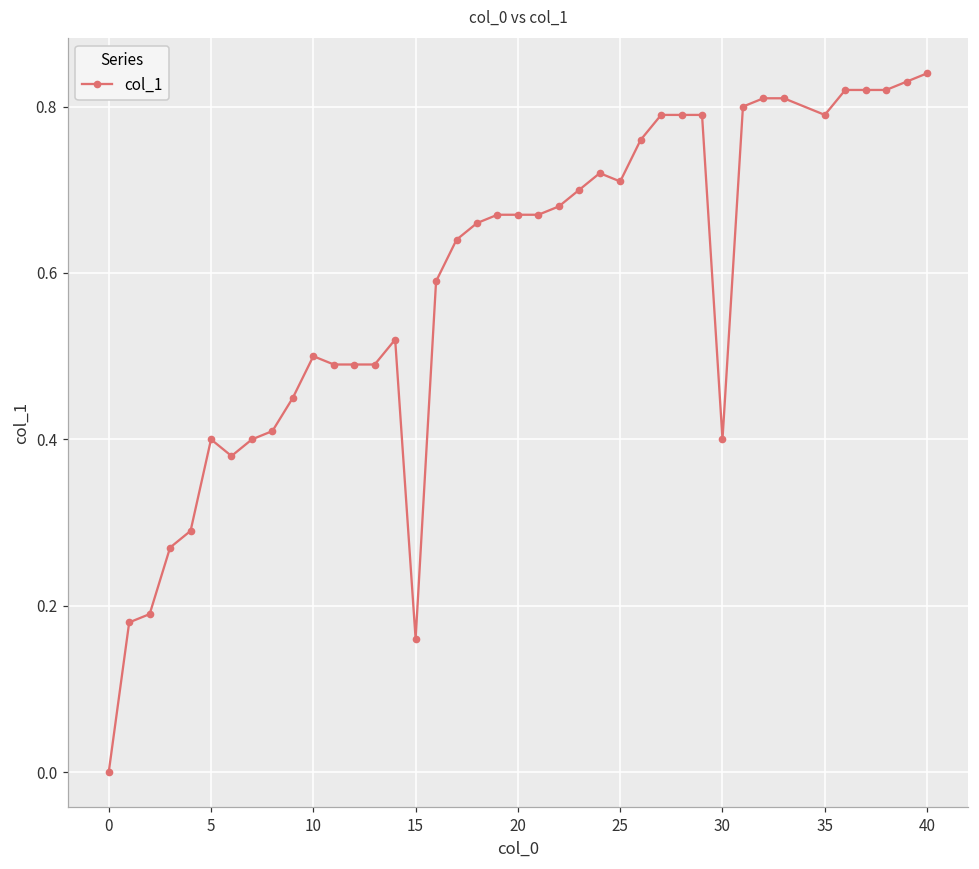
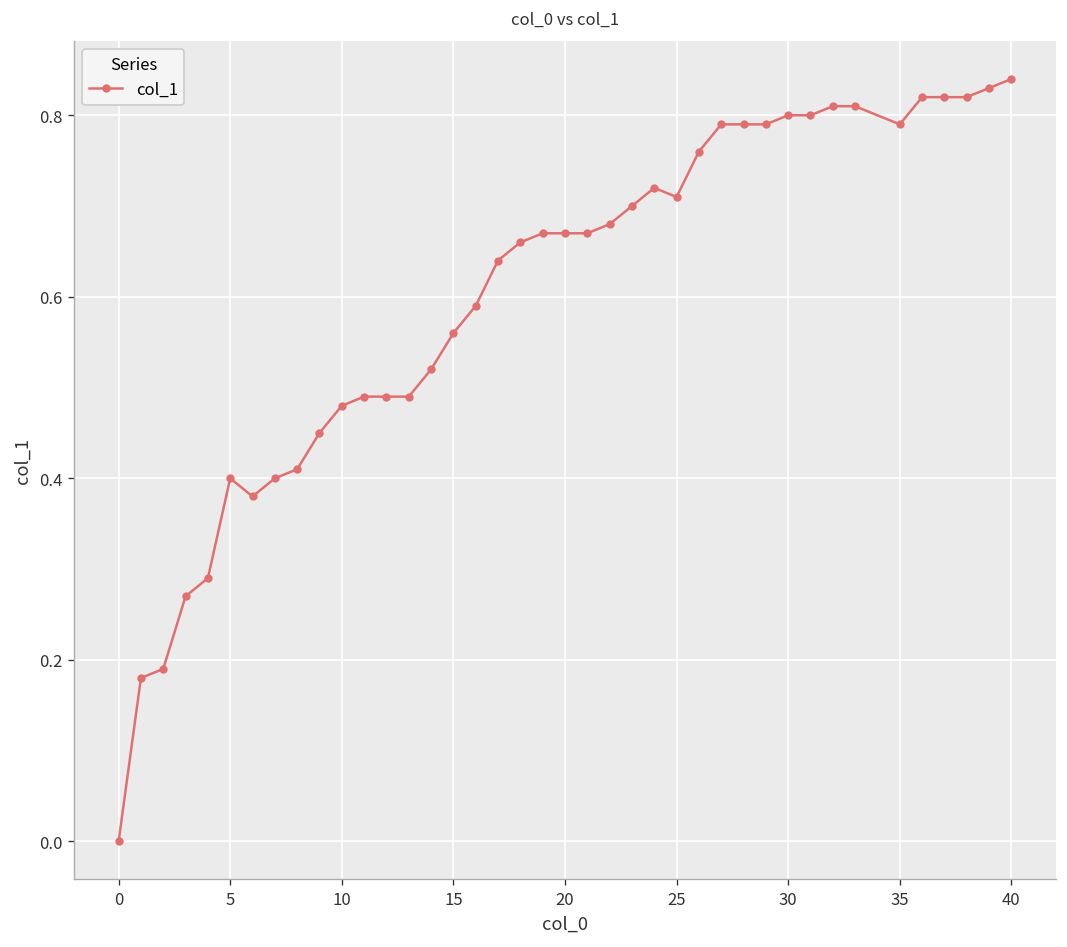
10: 0.50 -> 0.48
15: 0.16 -> 0.56
30: 0.4 -> 0.8
